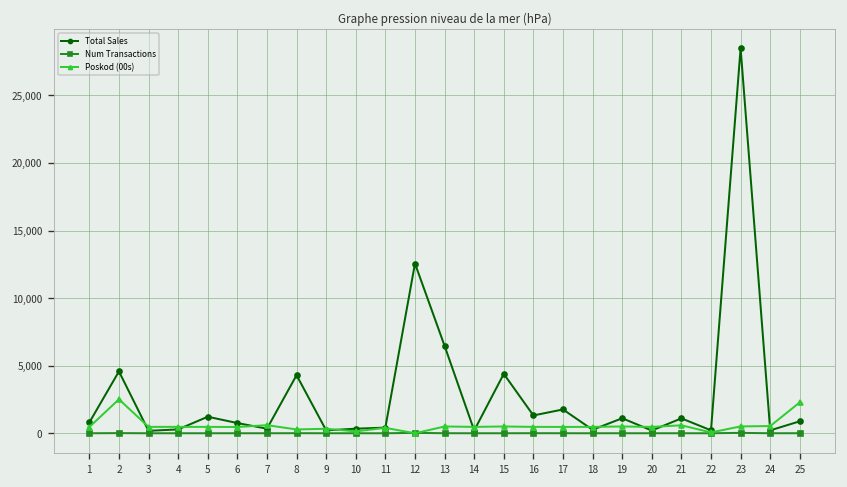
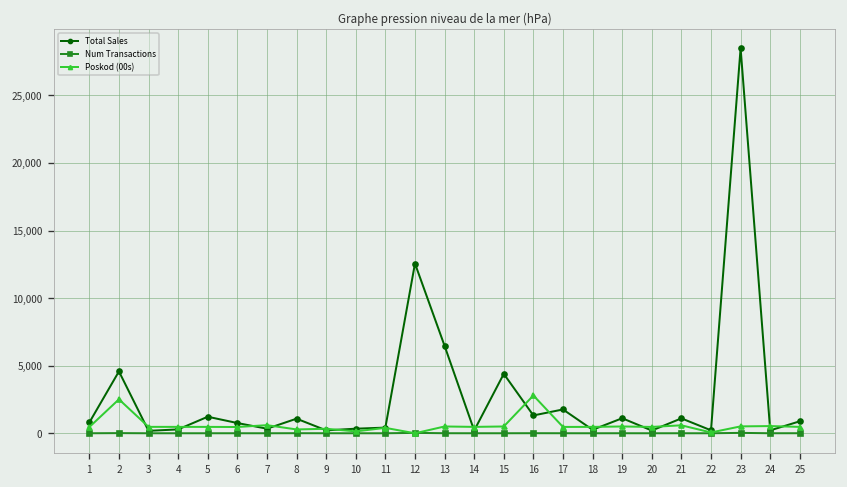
Total Sales, 8: 4,300 -> 1,100
Poskod (00s), 16: 500 -> 2,800
Poskod (00s), 25: 2,300 -> 500
